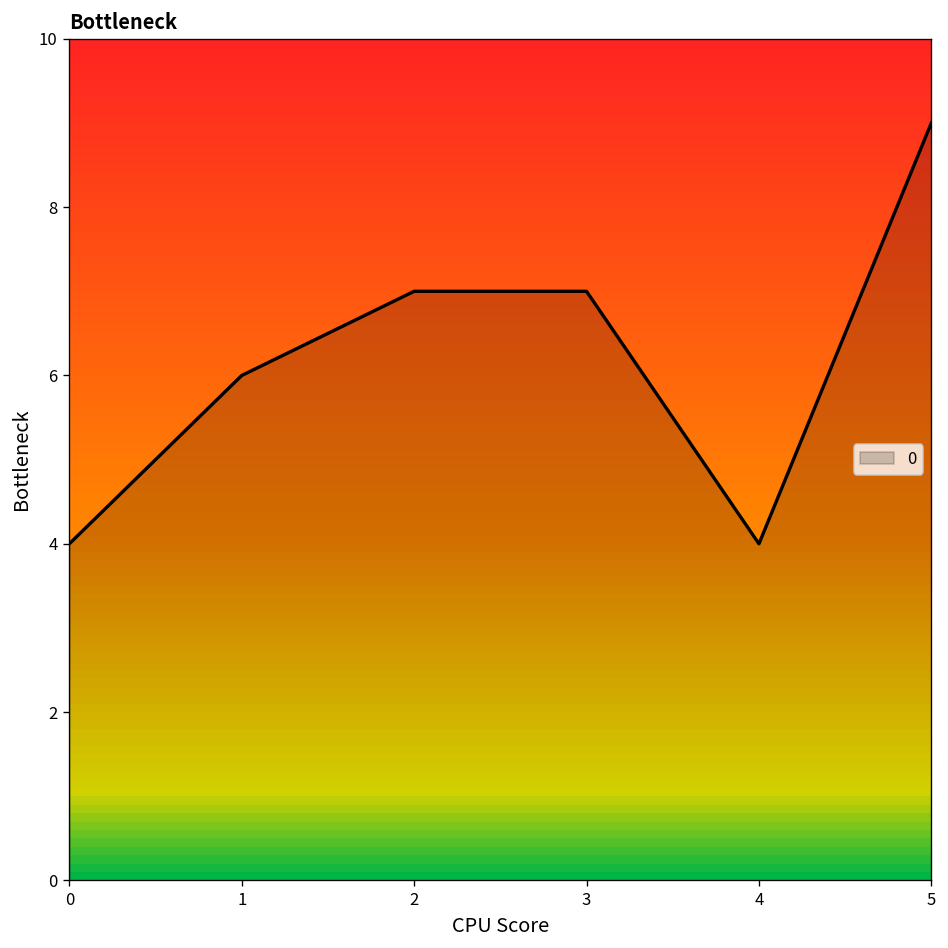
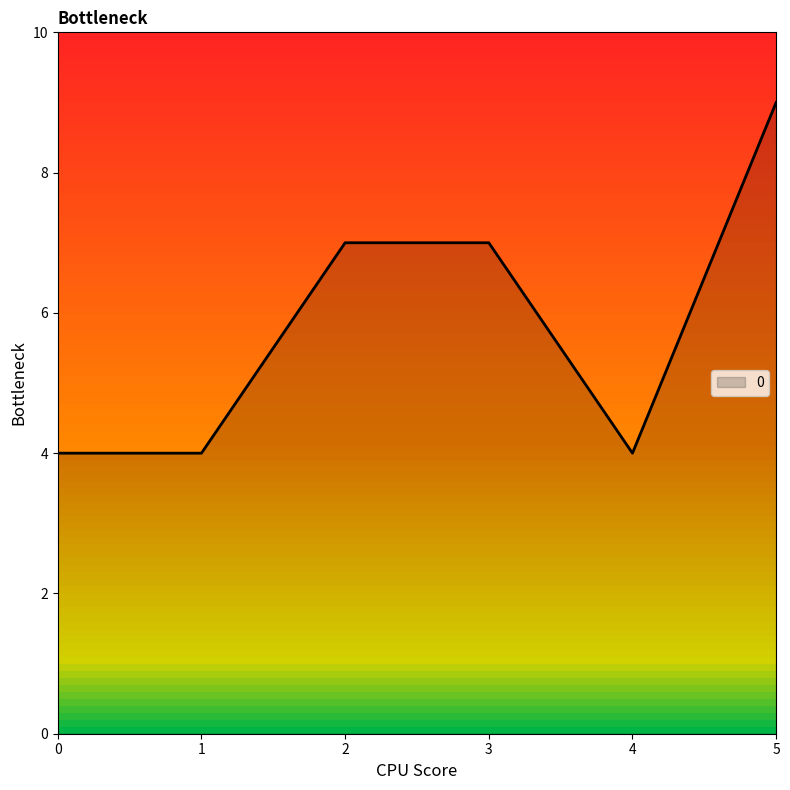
1: 6 -> 4
